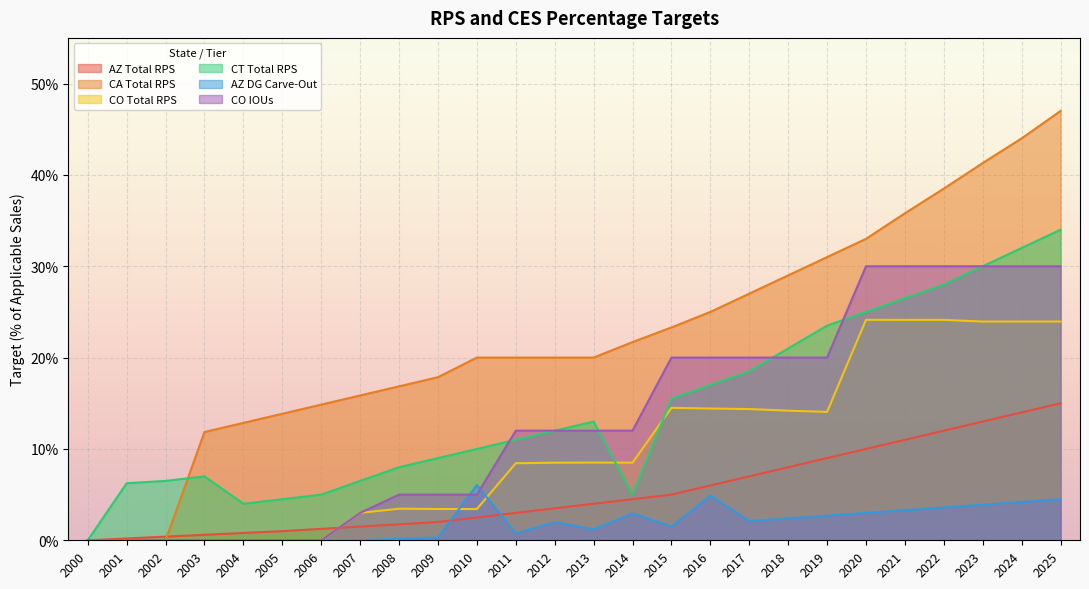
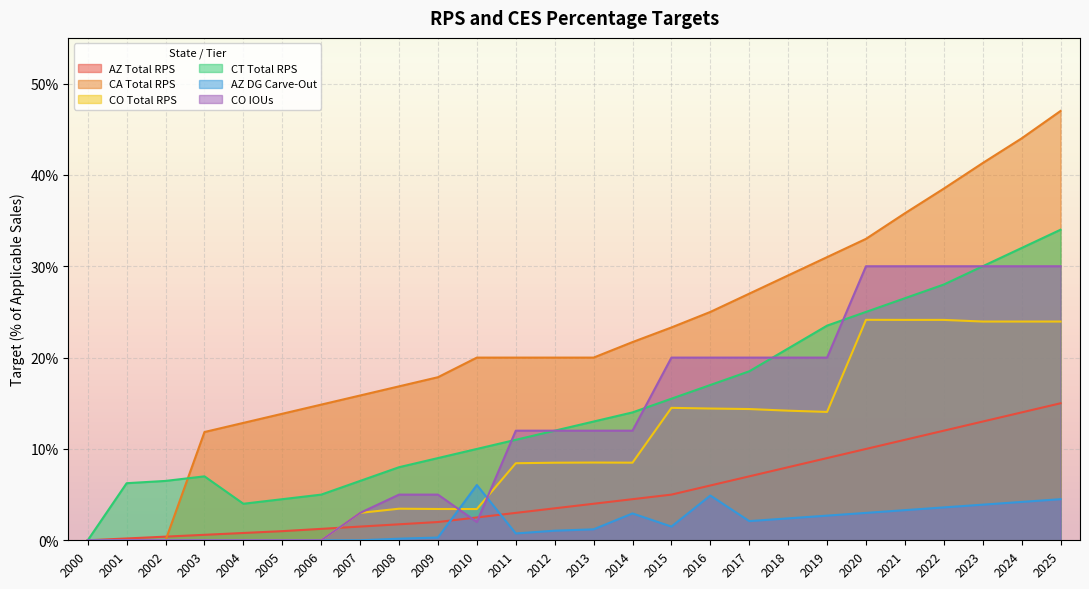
CO IOUs, 2010: 5% -> 2%
AZ DG Carve-Out, 2012: 2% -> 1%
CT Total RPS, 2014: 5% -> 14%
